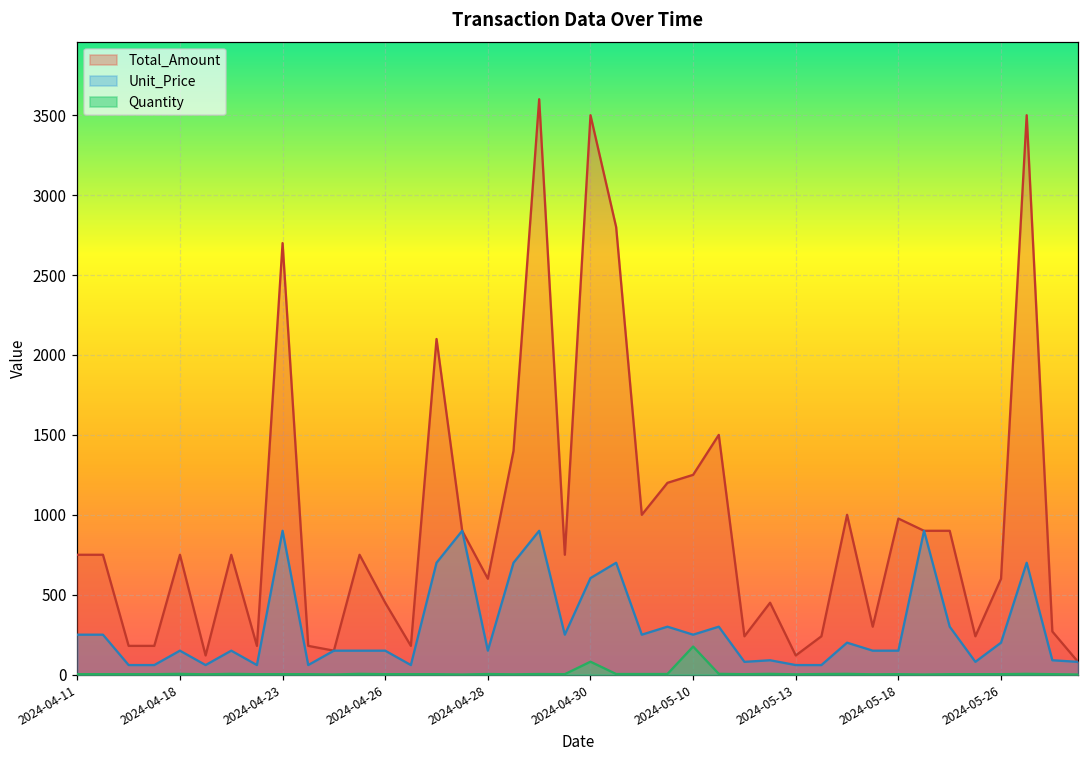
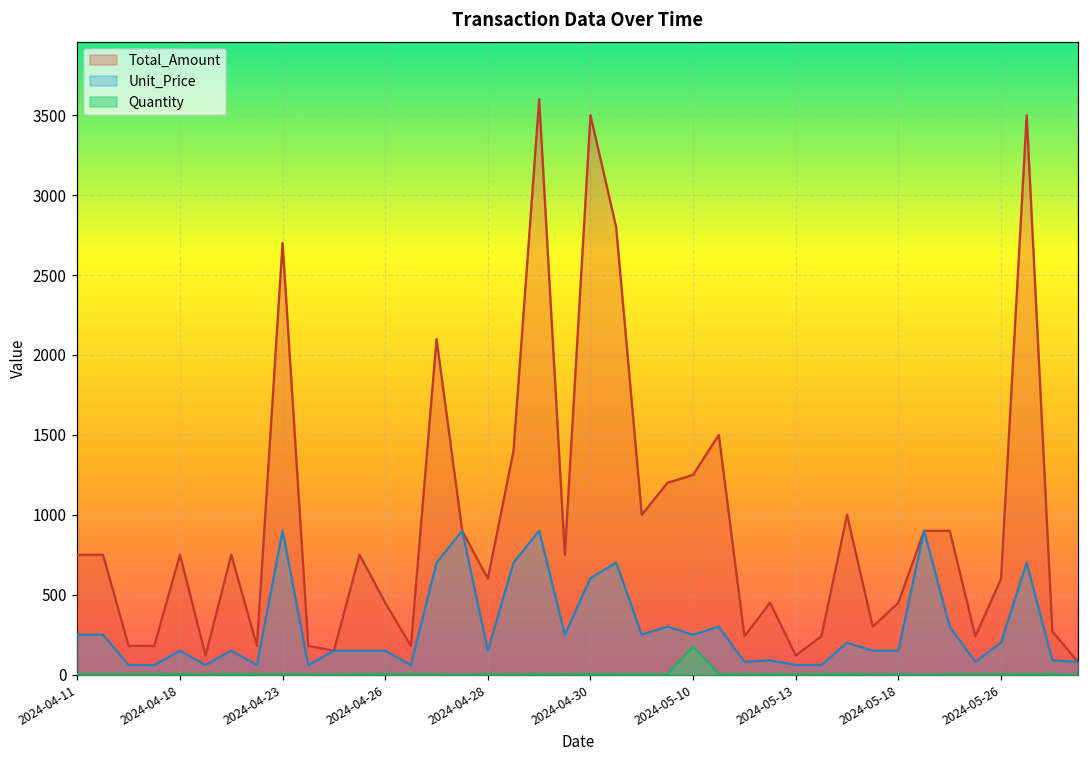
Quantity, 2024-04-30: 80 -> 10
Total_Amount, 2024-05-18: 980 -> 450
